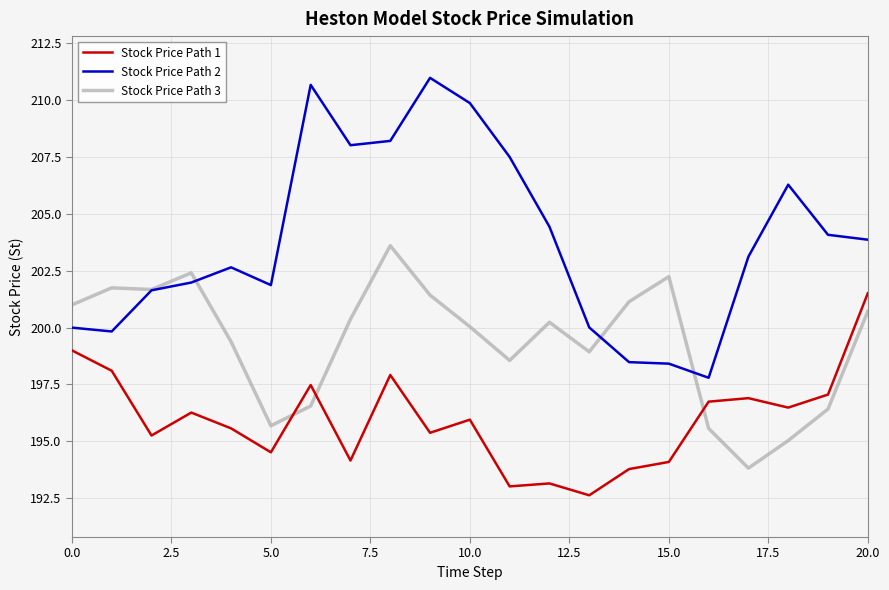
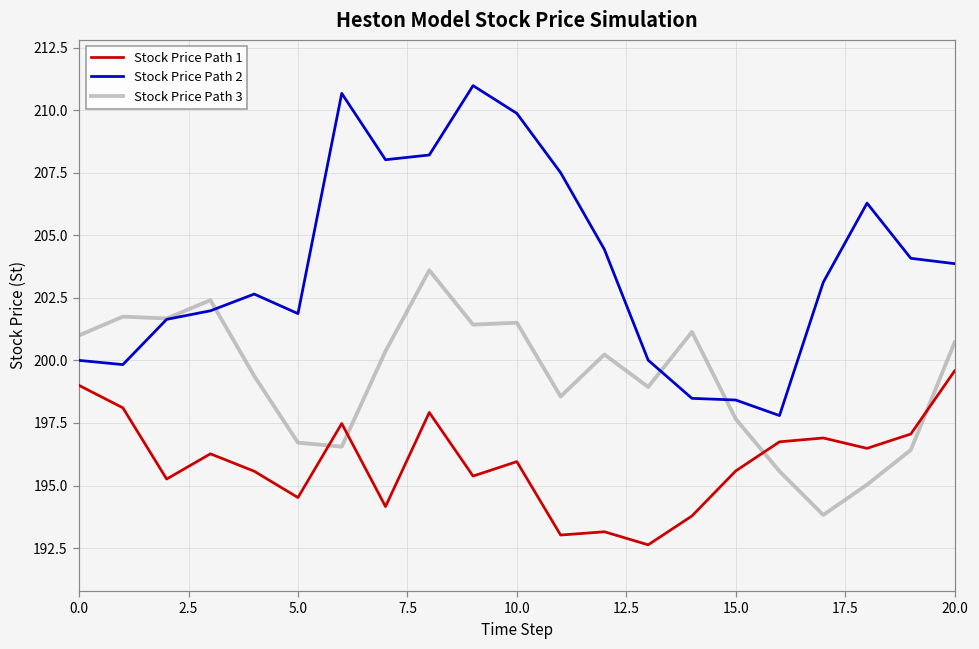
Stock Price Path 3, 5.0: 195.7 -> 196.7
Stock Price Path 3, 10.0: 200.0 -> 201.5
Stock Price Path 1, 15.0: 194.1 -> 195.6
Stock Price Path 3, 15.0: 202.2 -> 197.7
Stock Price Path 1, 20.0: 201.5 -> 199.6
